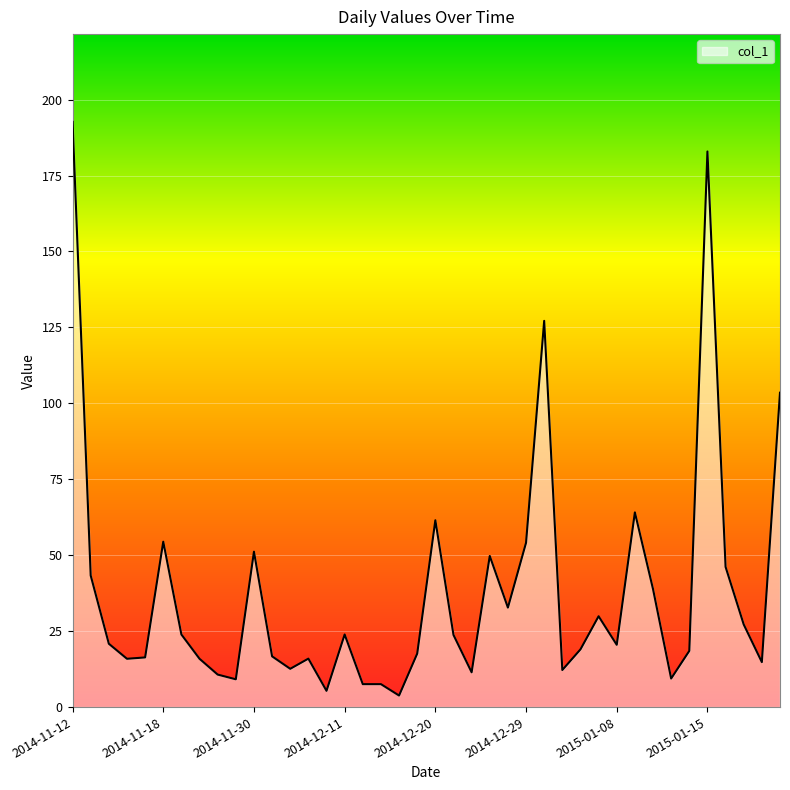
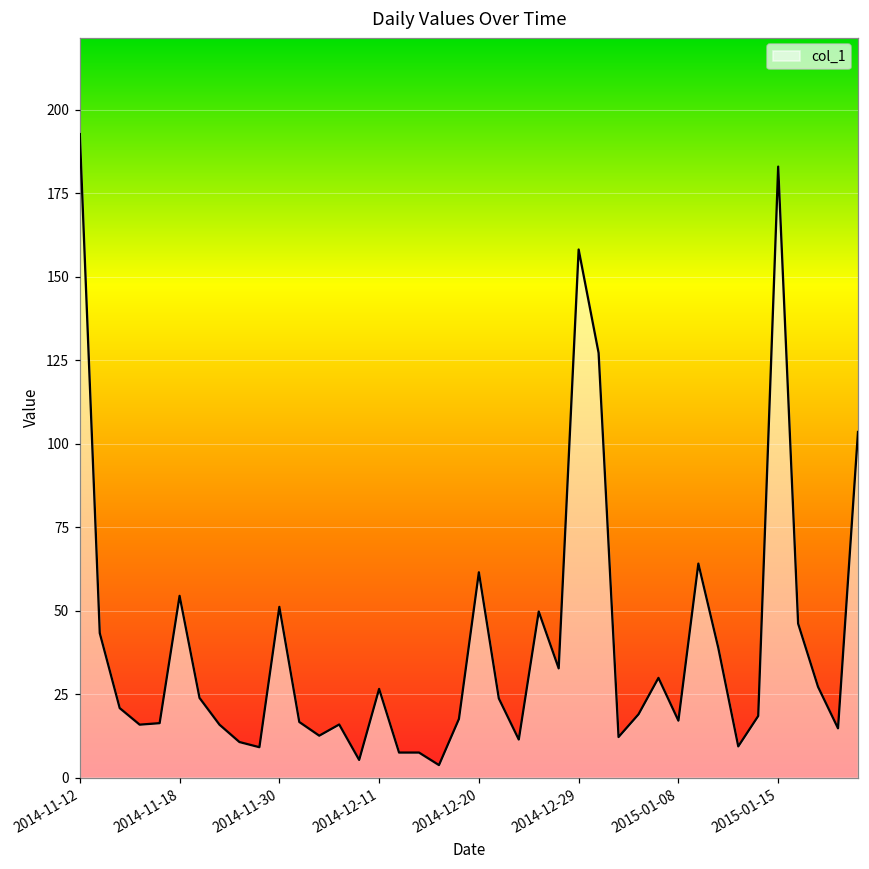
2014-12-11: 24 -> 27
2014-12-29: 54 -> 158
2015-01-08: 21 -> 17
